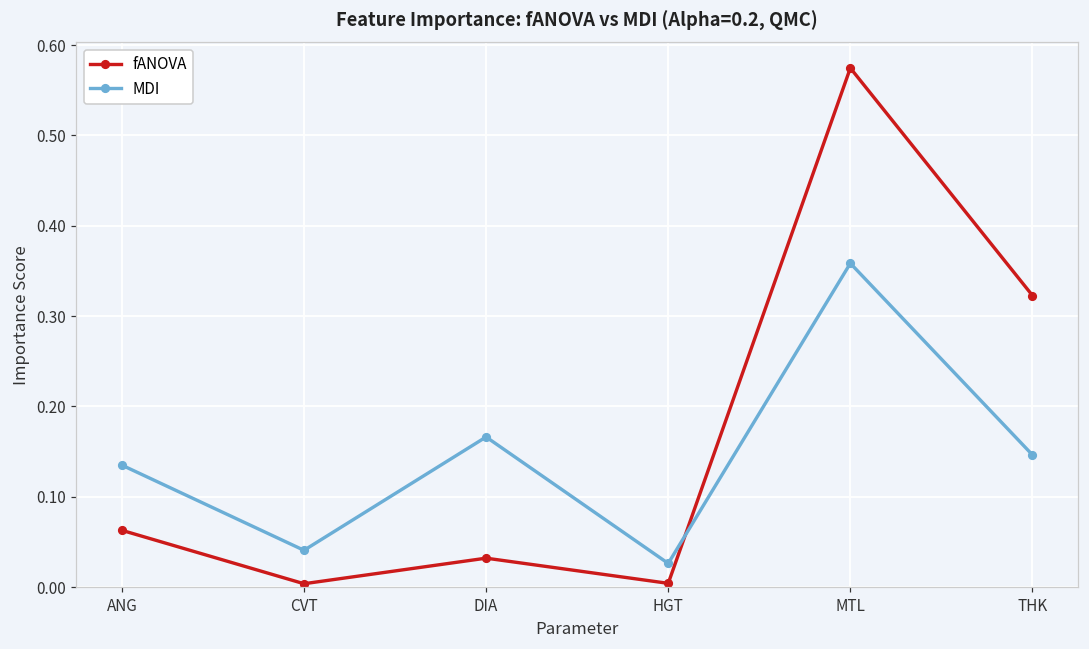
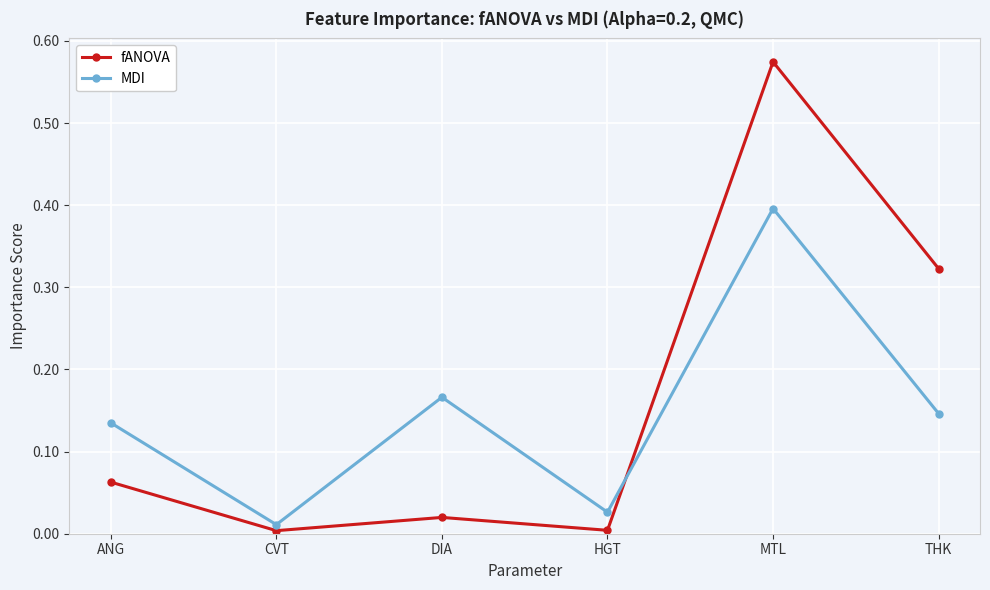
MDI, CVT: 0.04 -> 0.01
fANOVA, DIA: 0.03 -> 0.02
MDI, MTL: 0.36 -> 0.40
